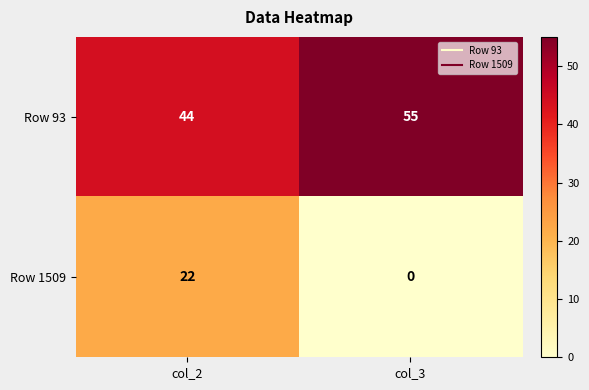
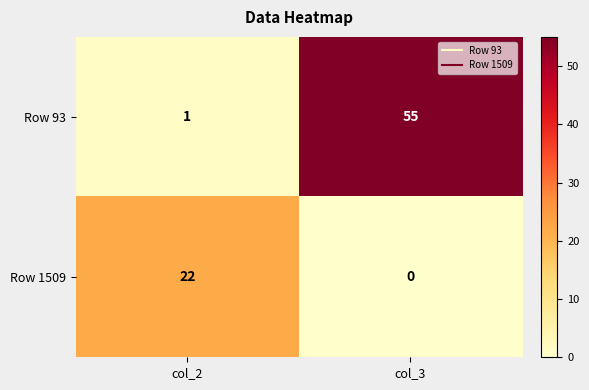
Row 93, col_2: 44 -> 1
